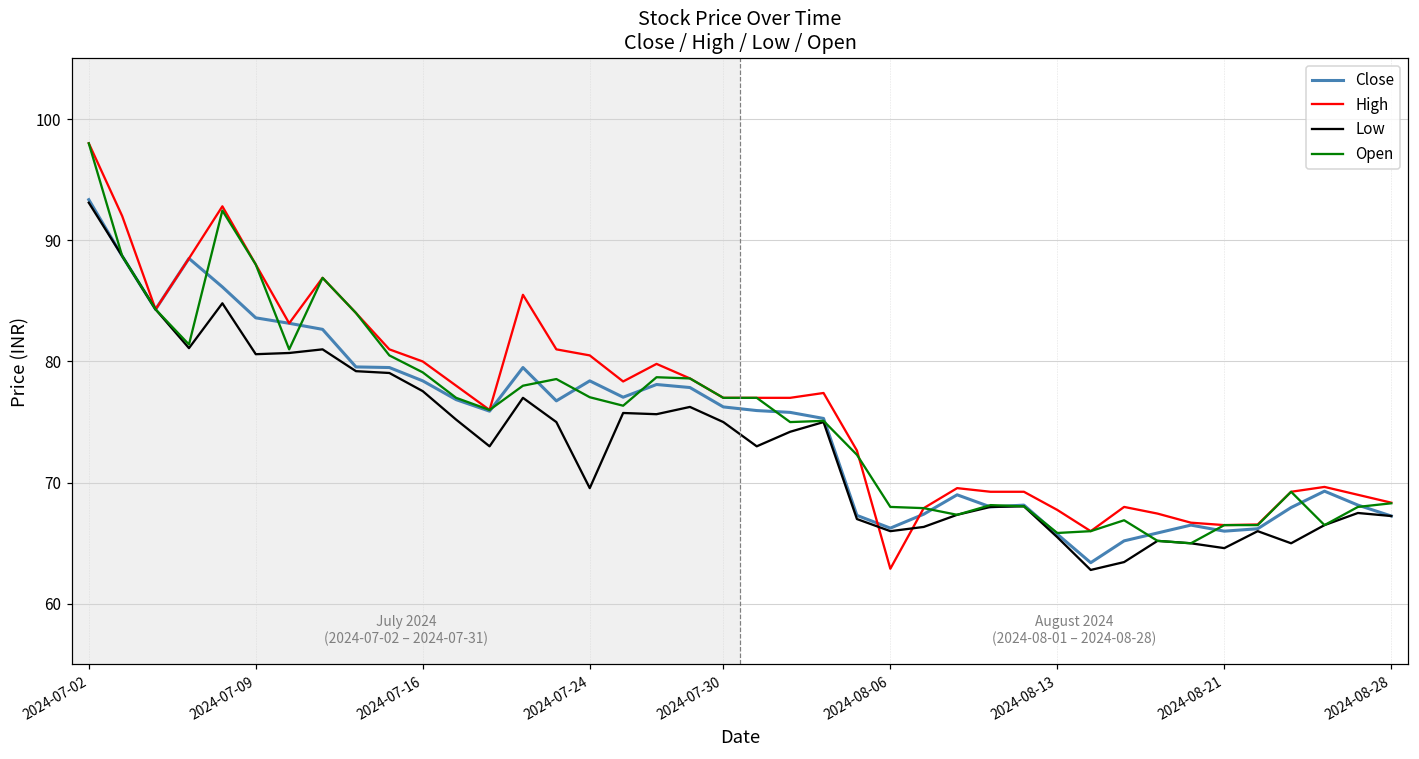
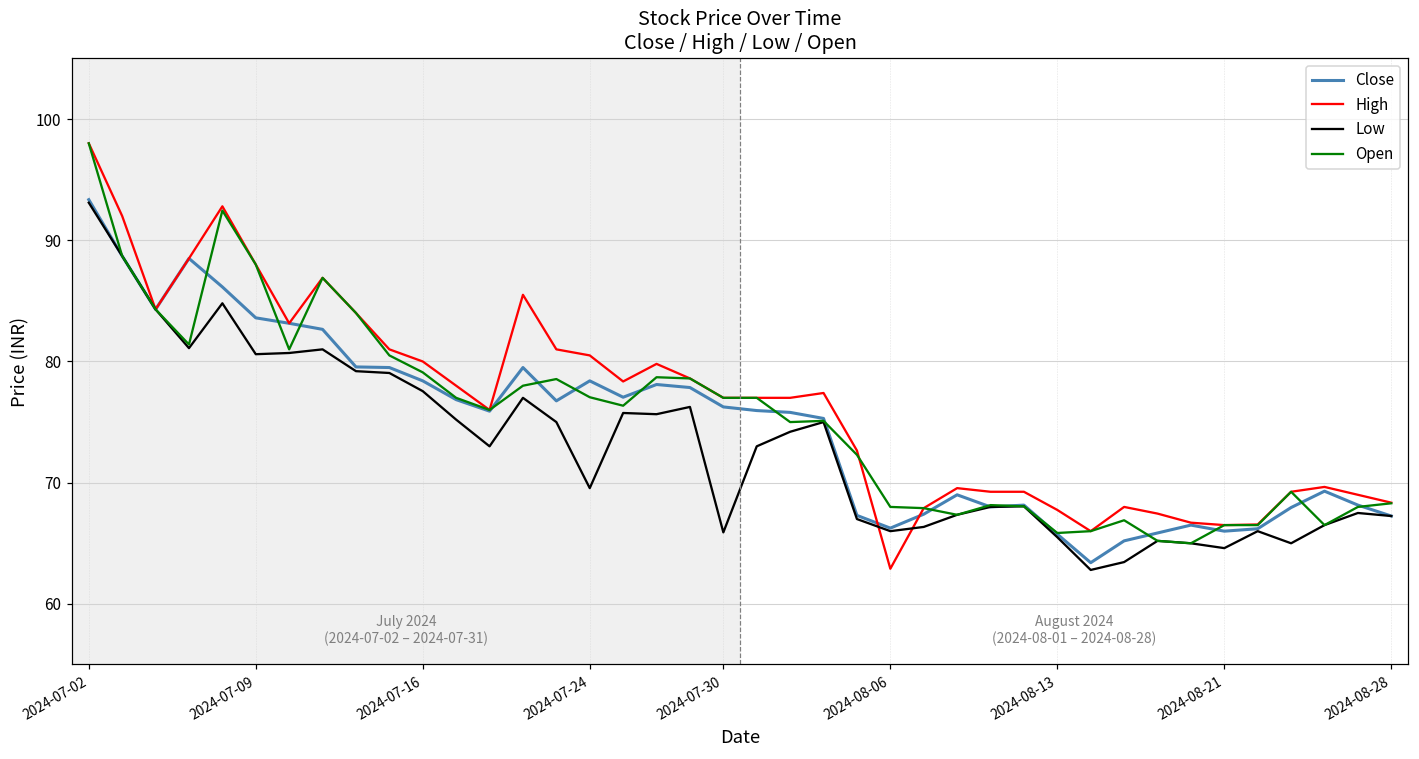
Low, 2024-07-30: 75.0 -> 65.9
